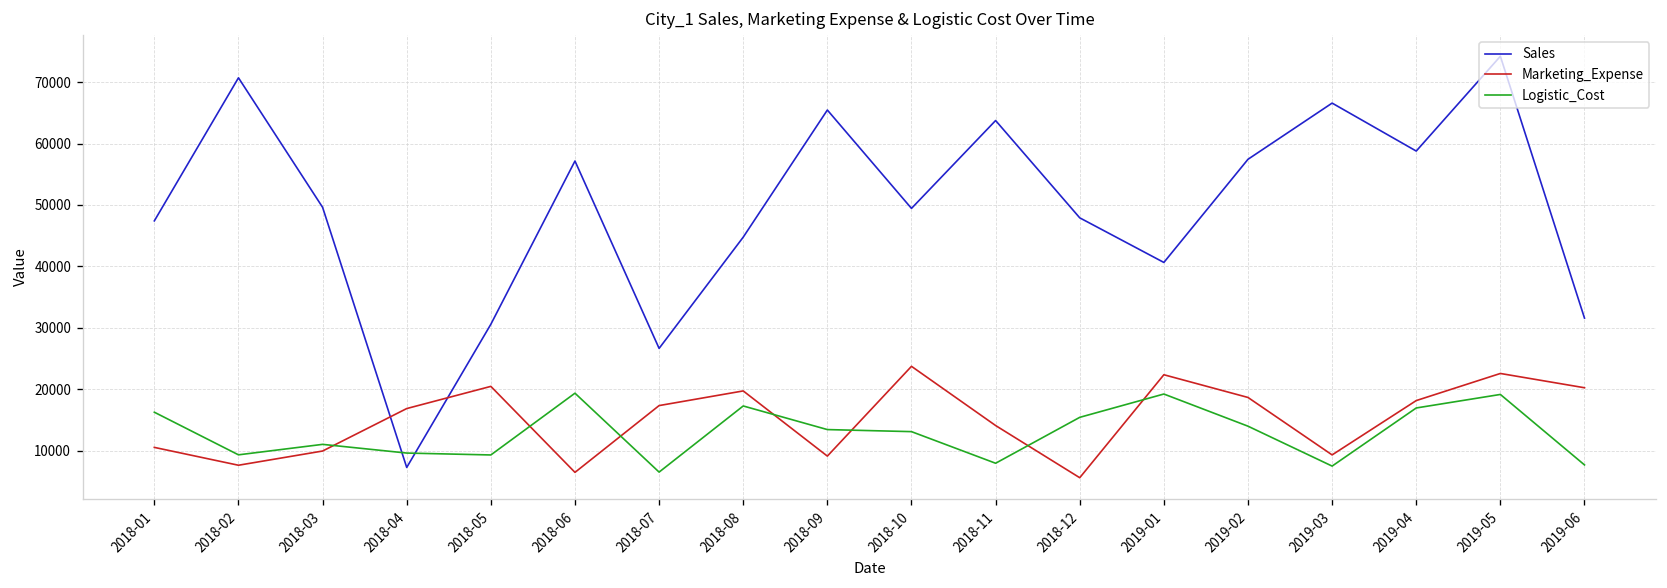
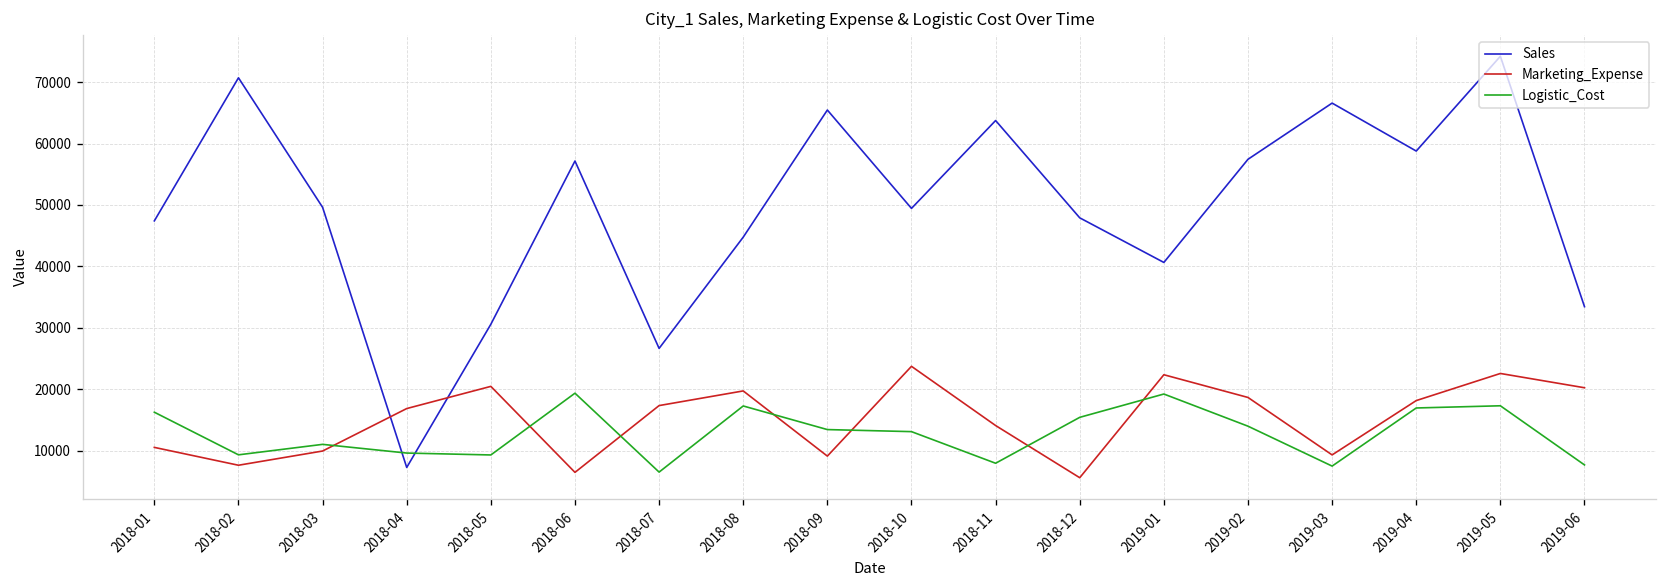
Logistic_Cost, 2019-05: 19000 -> 17000
Sales, 2019-06: 32000 -> 33000
